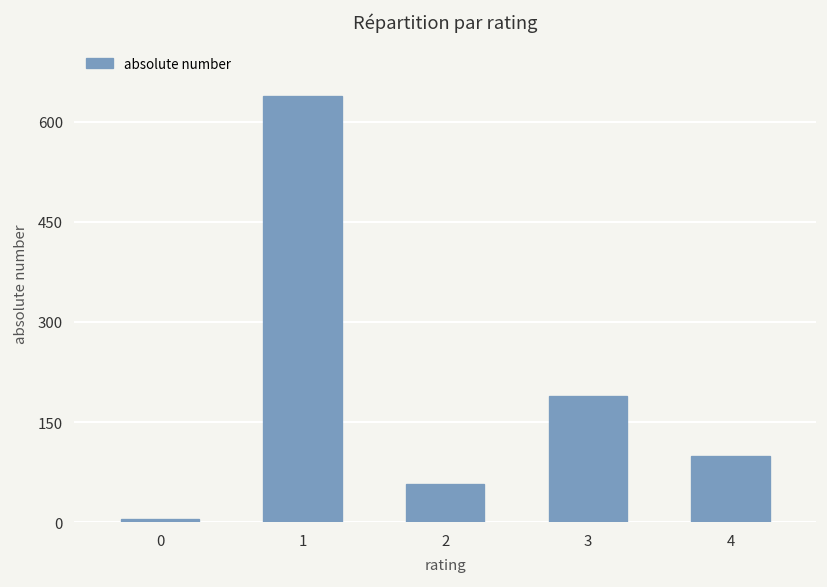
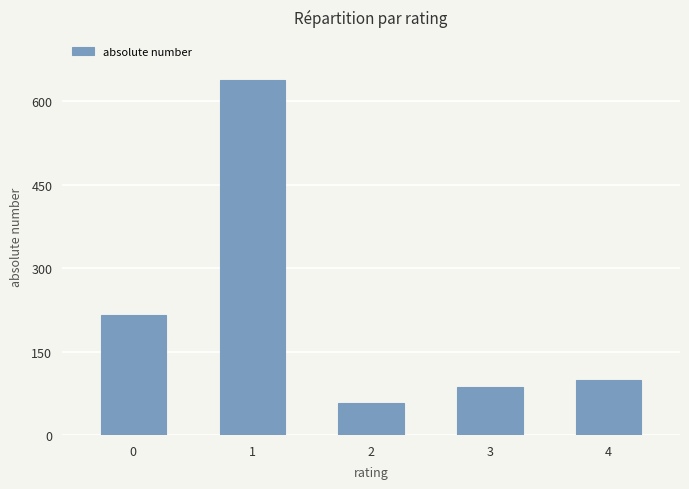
0: 0 -> 220
3: 190 -> 90
